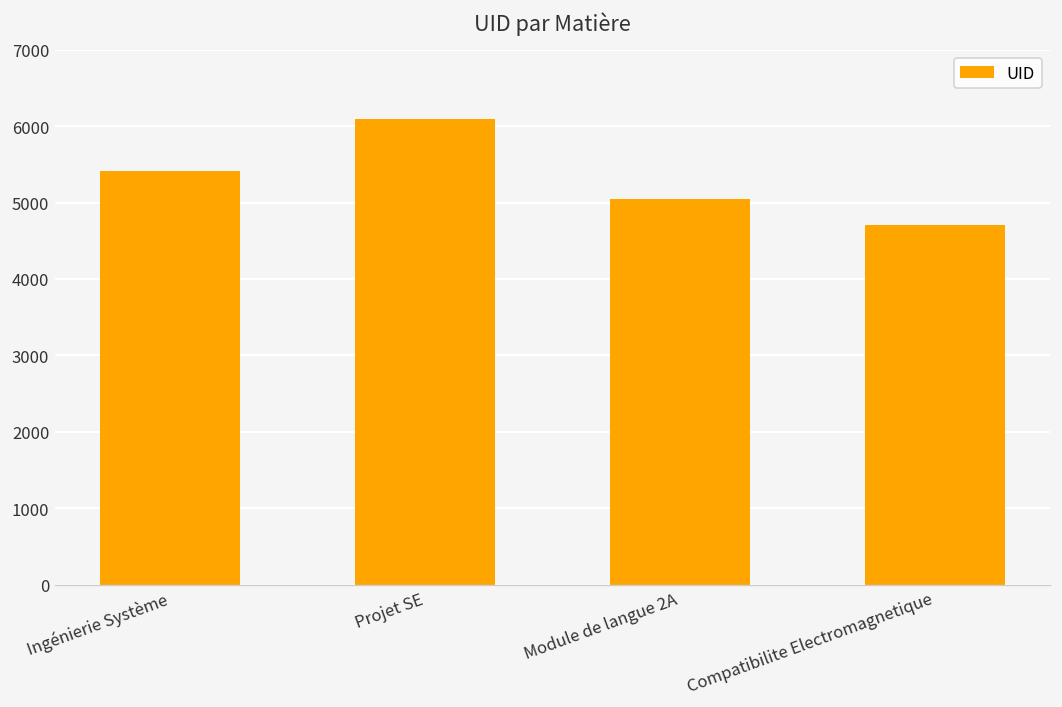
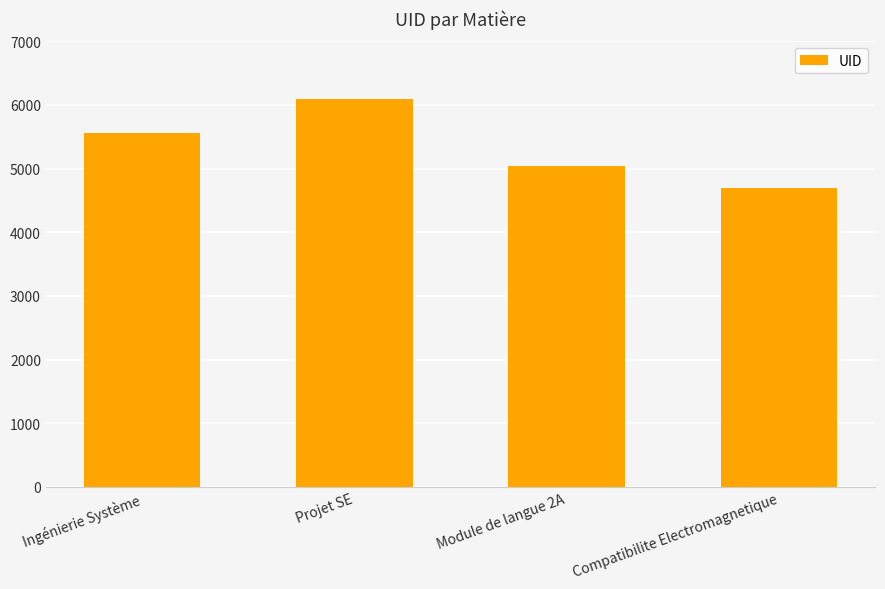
Ingénierie Système: 5400 -> 5600
